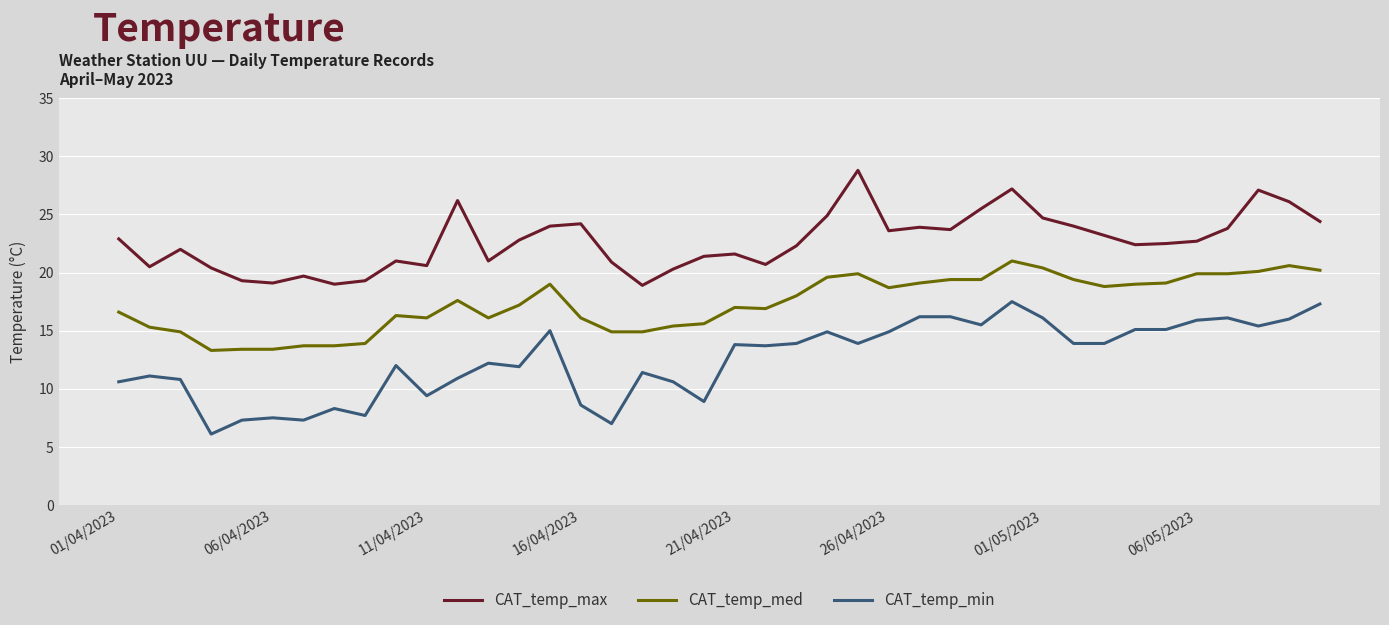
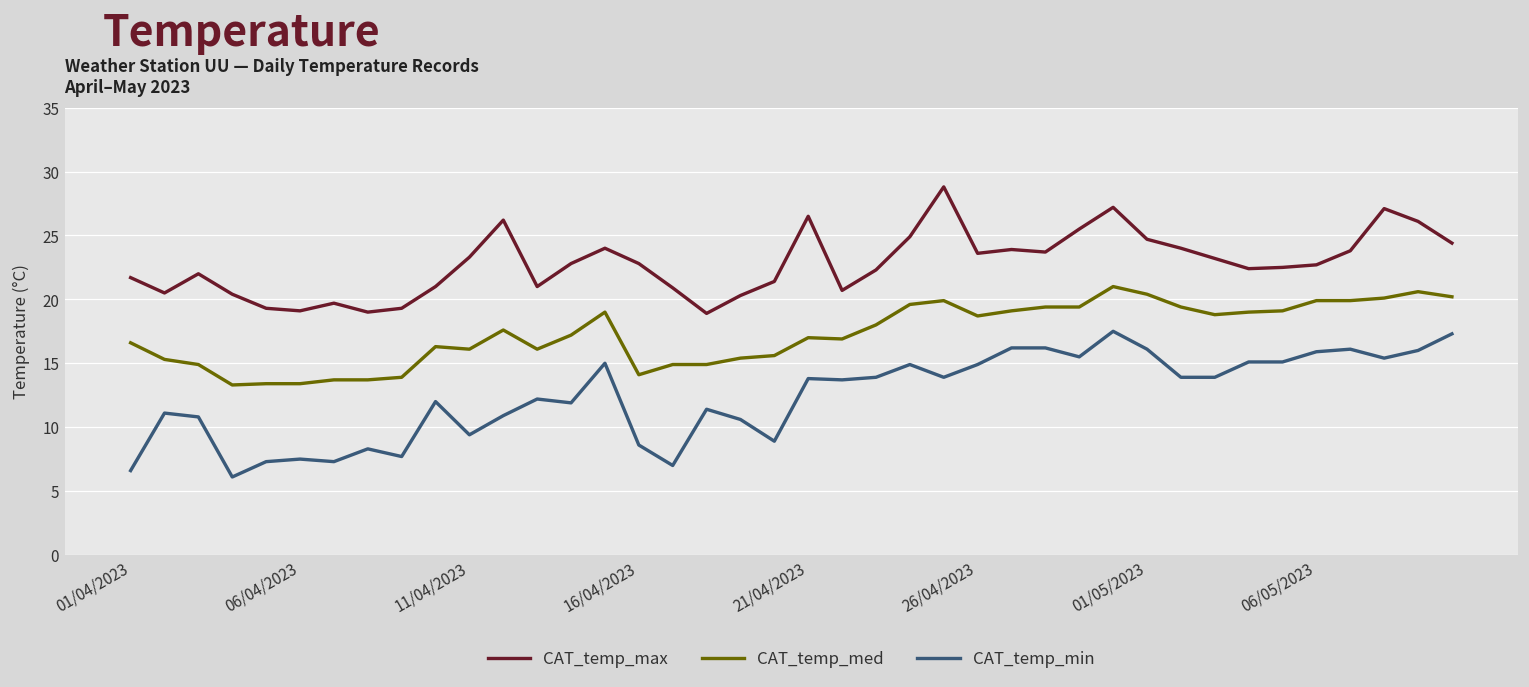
CAT_temp_max, 01/04/2023: 22.9 -> 21.7
CAT_temp_min, 01/04/2023: 10.6 -> 6.6
CAT_temp_max, 11/04/2023: 20.6 -> 23.3
CAT_temp_max, 16/04/2023: 24.2 -> 22.8
CAT_temp_med, 16/04/2023: 16.1 -> 14.1
CAT_temp_max, 21/04/2023: 21.6 -> 26.5
